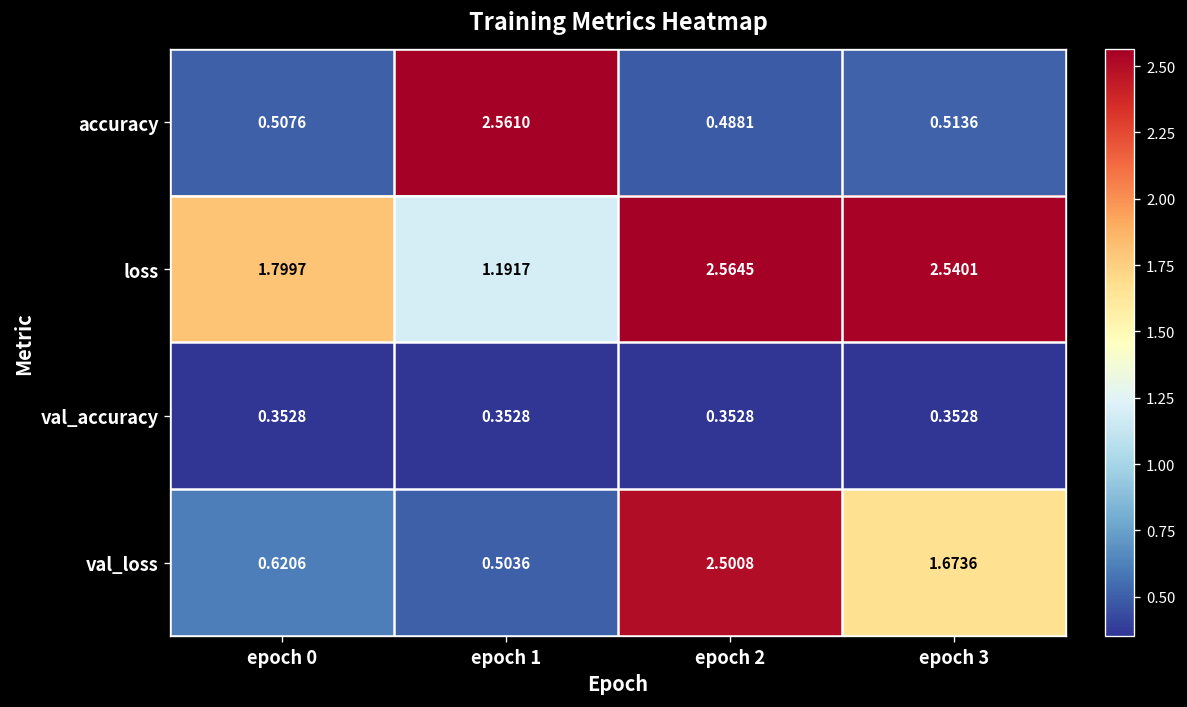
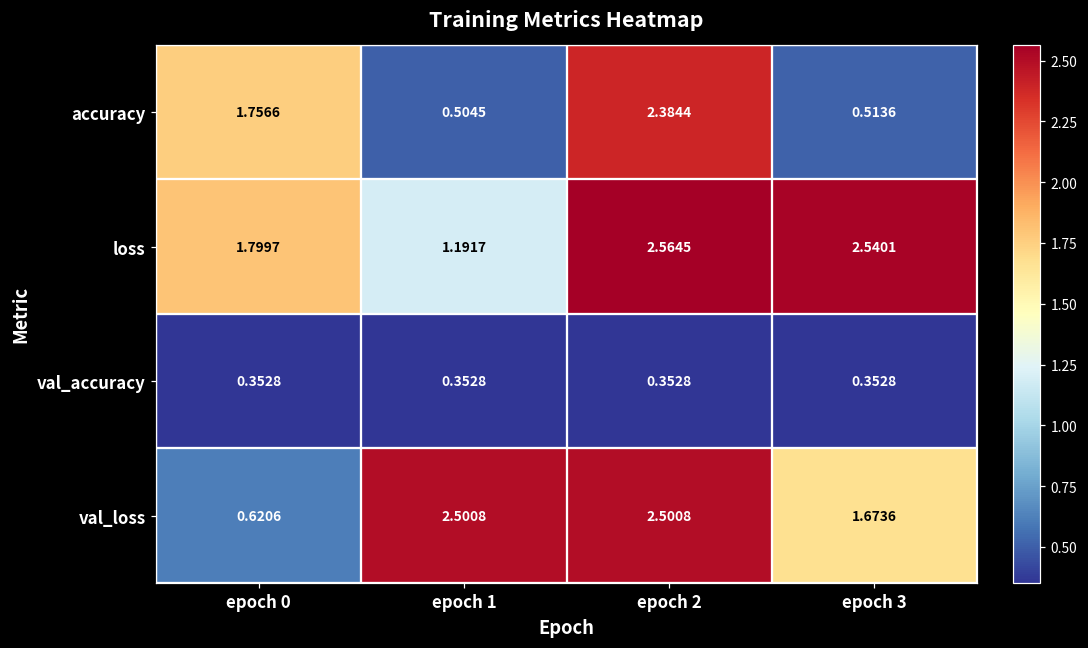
accuracy, epoch 0: 0.5076 -> 1.7566
accuracy, epoch 1: 2.5610 -> 0.5045
accuracy, epoch 2: 0.4881 -> 2.3844
val_loss, epoch 1: 0.5036 -> 2.5008
